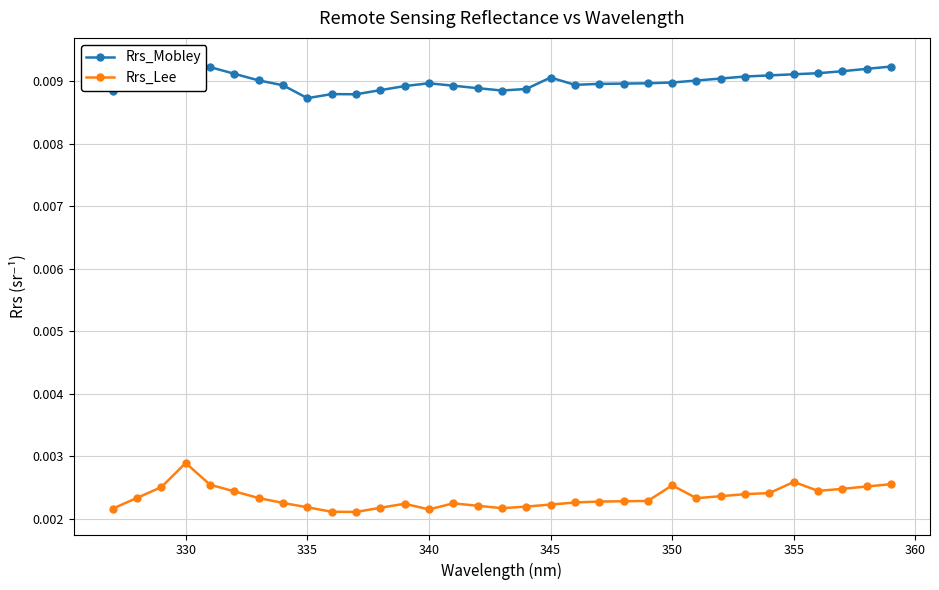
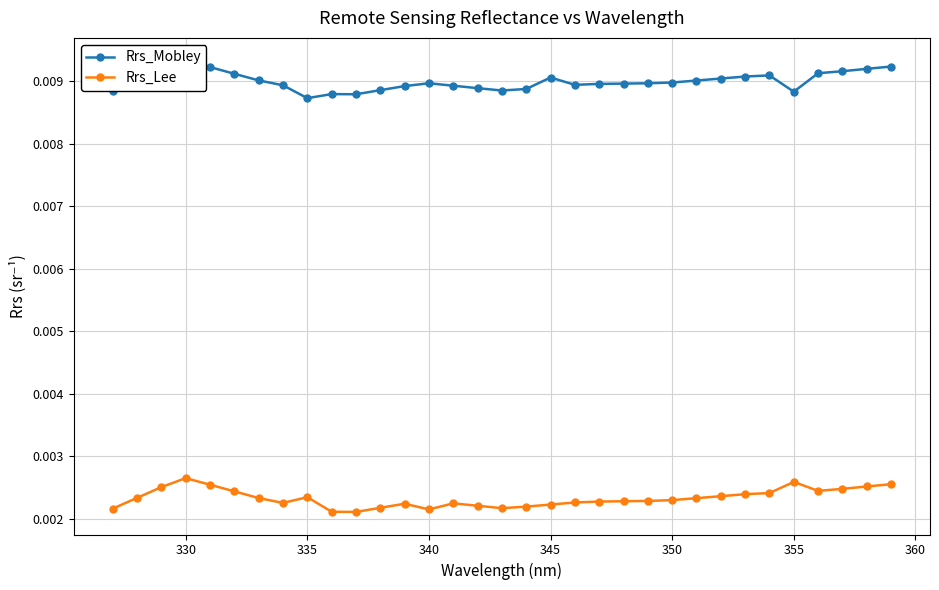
Rrs_Lee, 330: 0.0029 -> 0.0027
Rrs_Lee, 335: 0.0022 -> 0.0023
Rrs_Lee, 350: 0.0025 -> 0.0023
Rrs_Mobley, 355: 0.0091 -> 0.0088
